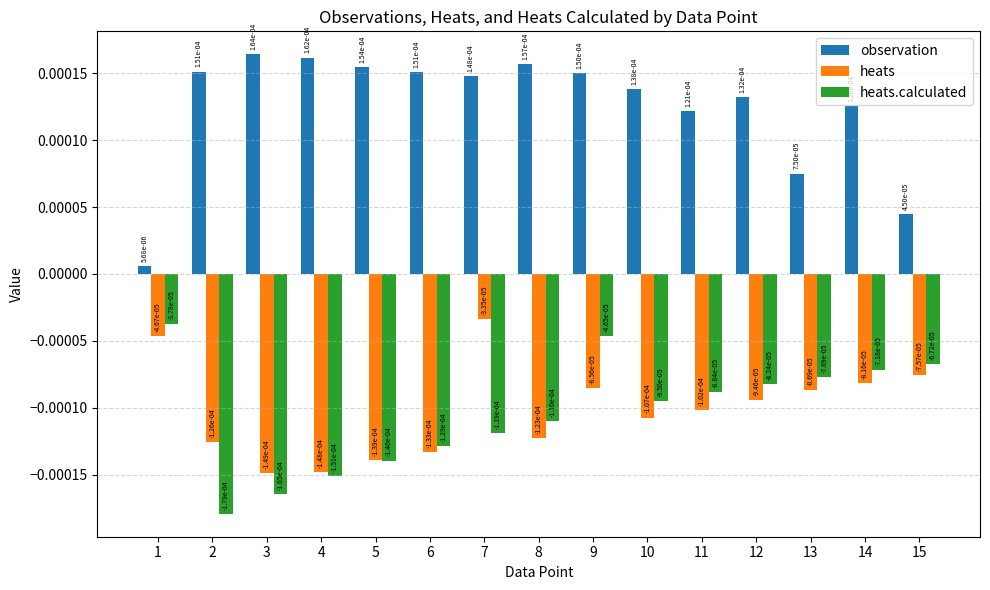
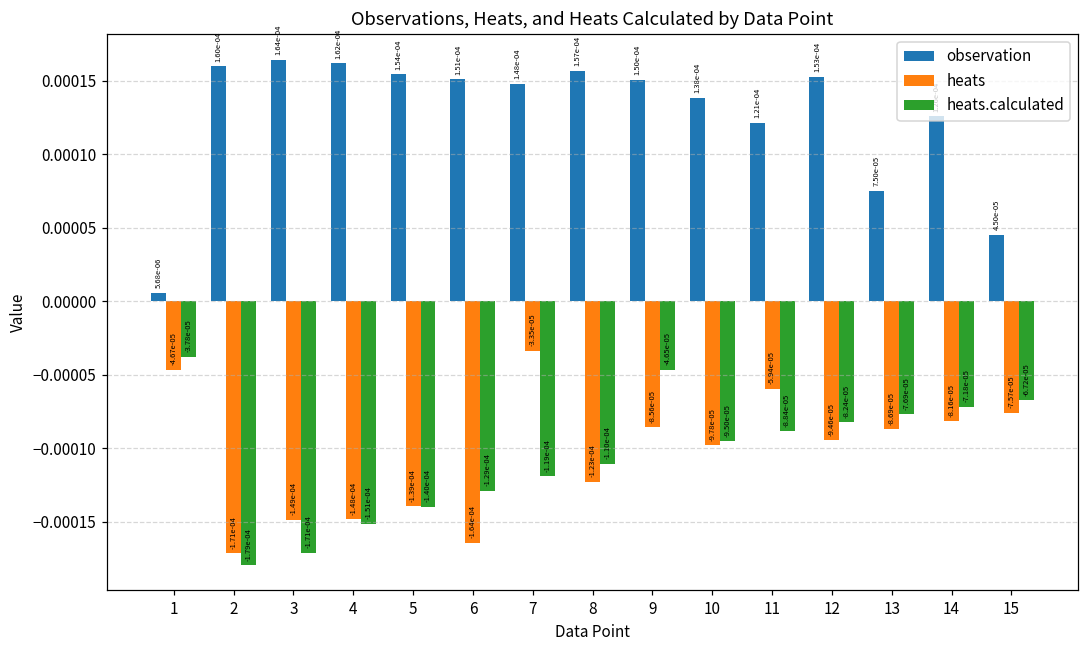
observation, 2: 1.51e-04 -> 1.60e-04
heats, 2: -1.26e-04 -> -1.71e-04
heats.calculated, 3: -1.65e-04 -> -1.71e-04
heats, 6: -1.33e-04 -> -1.64e-04
heats, 10: -1.07e-04 -> -9.78e-05
heats, 11: -1.02e-04 -> -5.94e-05
observation, 12: 1.32e-04 -> 1.53e-04
